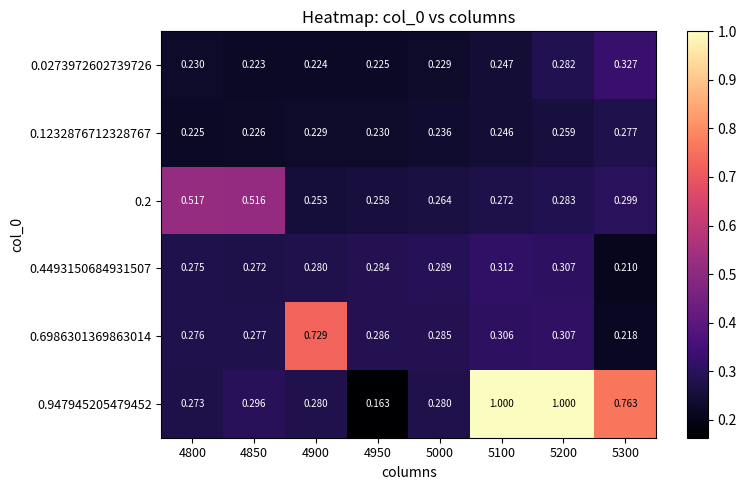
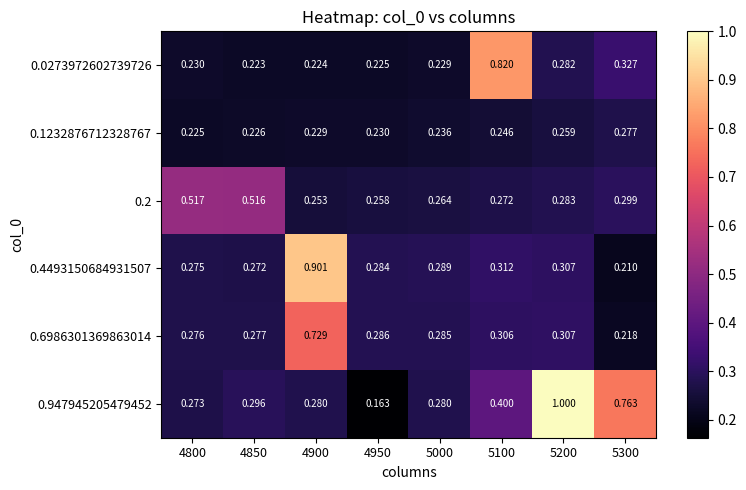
0.0273972602739726, 5100: 0.247 -> 0.820
0.4493150684931507, 4900: 0.280 -> 0.901
0.947945205479452, 5100: 1.000 -> 0.400
